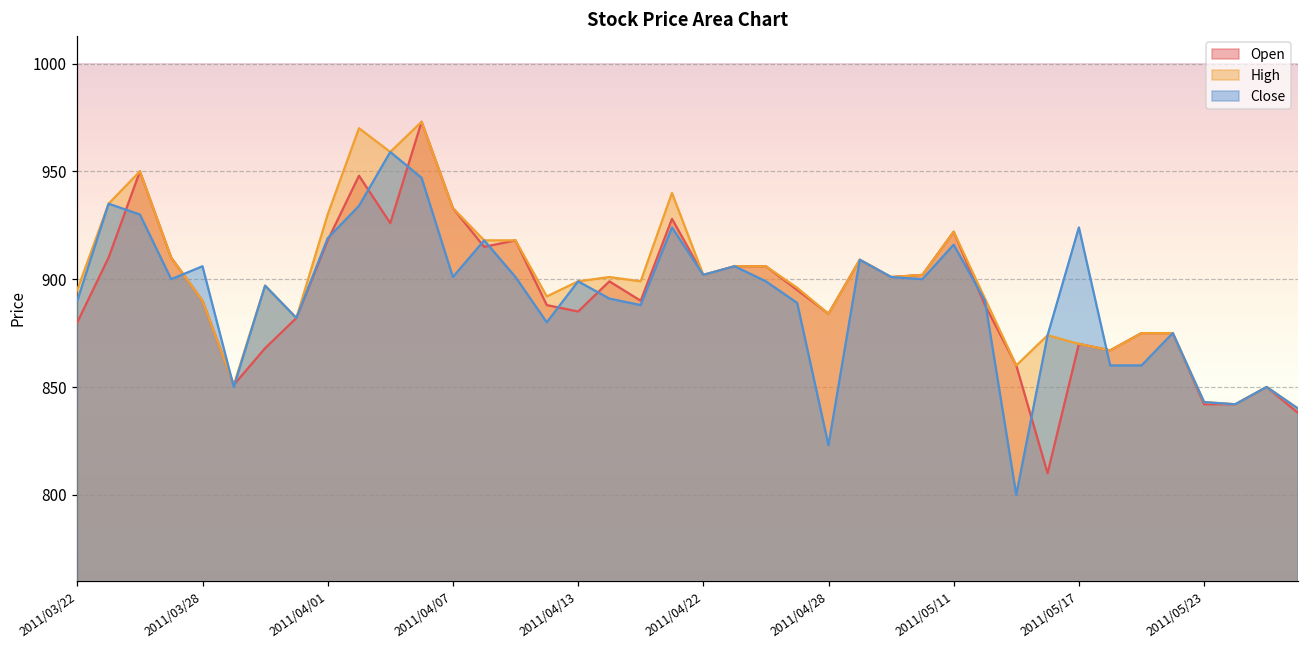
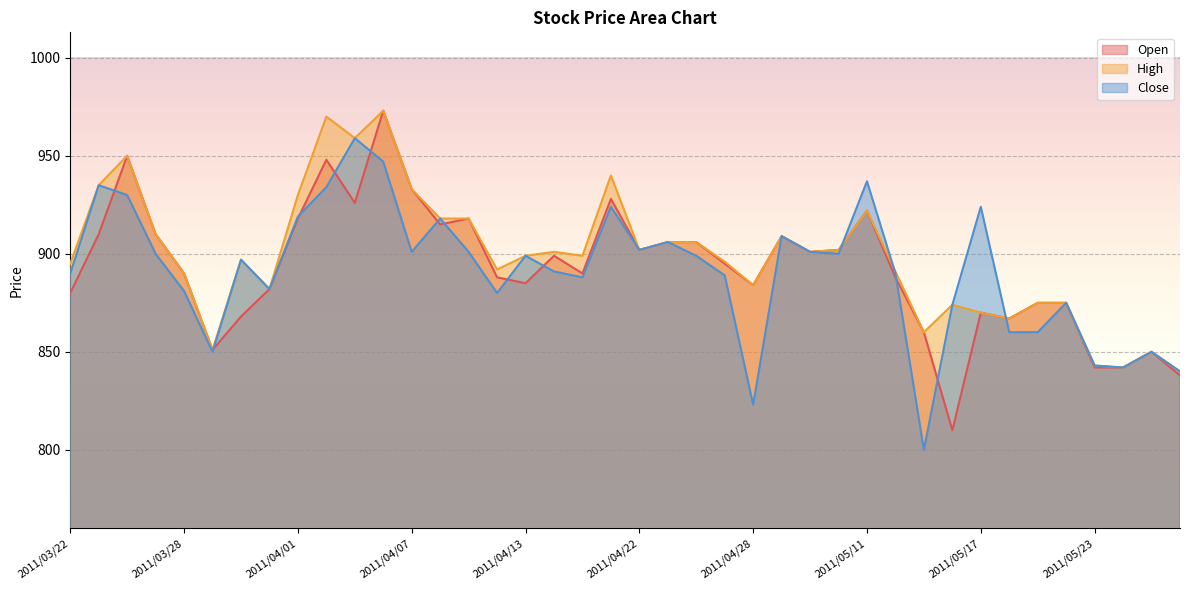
Close, 2011/03/28: 906 -> 881
Close, 2011/05/11: 916 -> 937
